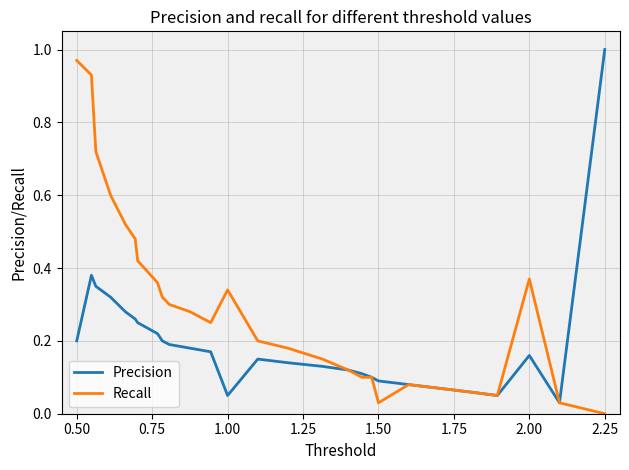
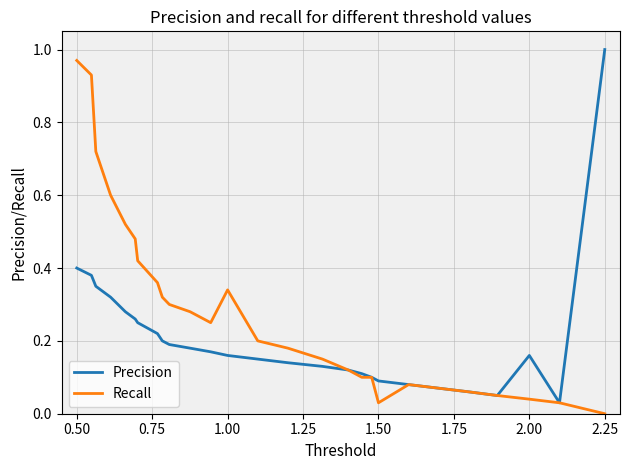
Precision, 0.50: 0.2 -> 0.4
Precision, 1.00: 0.05 -> 0.16
Recall, 2.00: 0.37 -> 0.04
